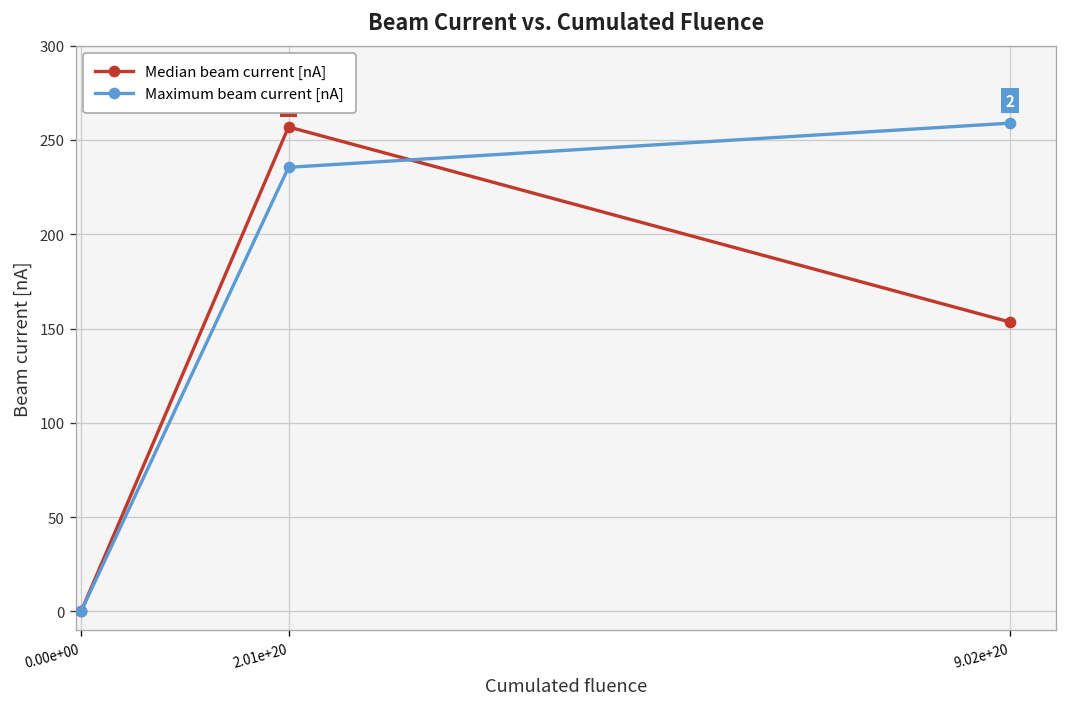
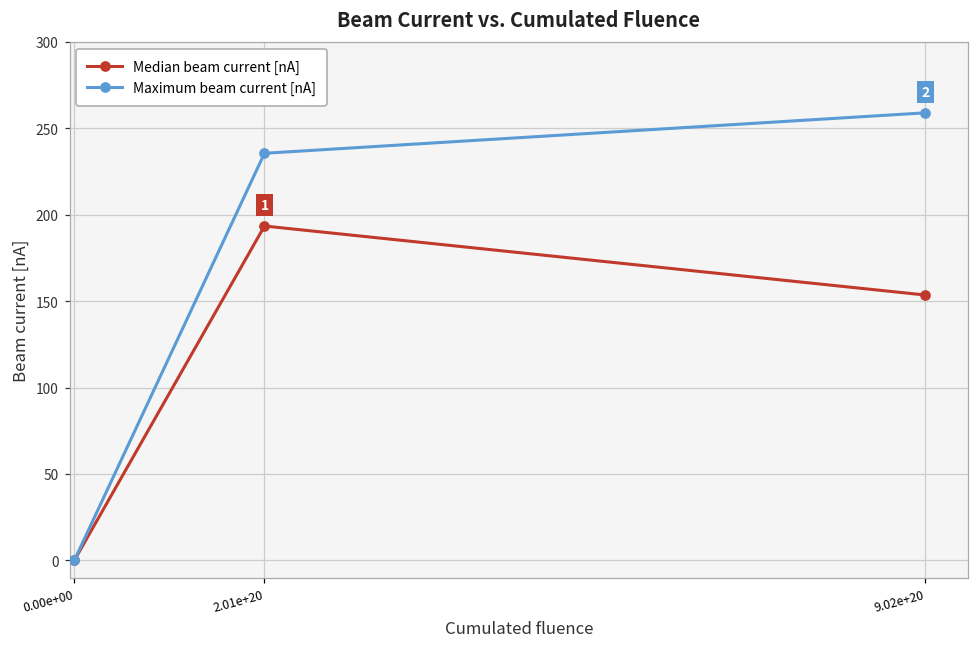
Median beam current [nA], 2.01e+20: 257 -> 193
